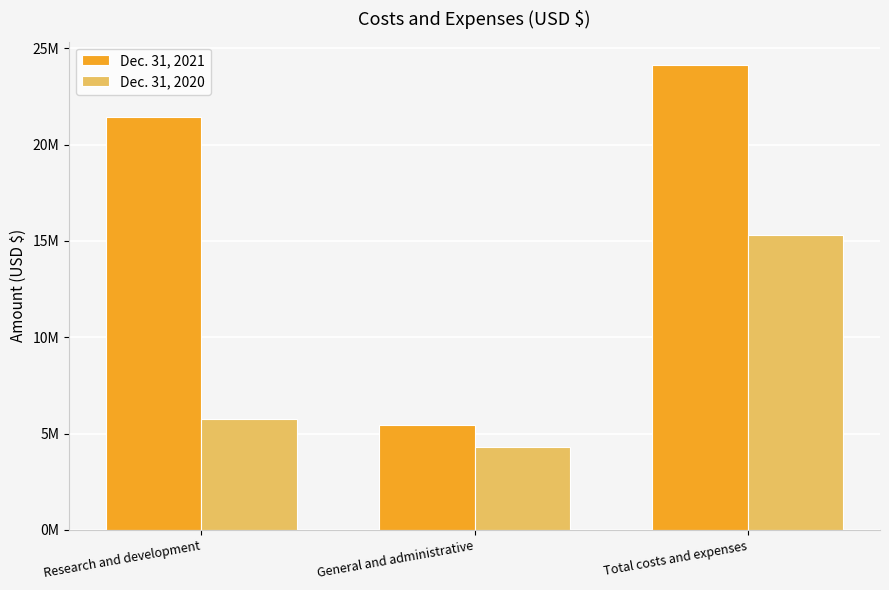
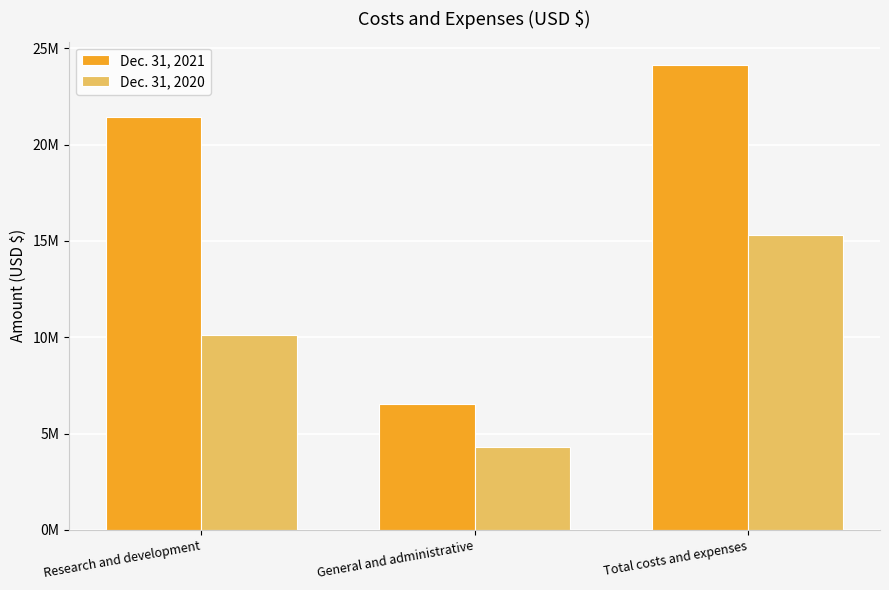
Dec. 31, 2020, Research and development: 5700000 -> 10100000
Dec. 31, 2021, General and administrative: 5500000 -> 6500000
